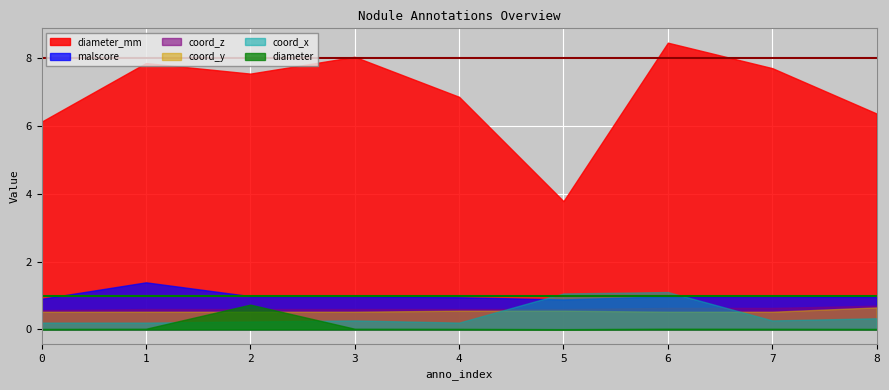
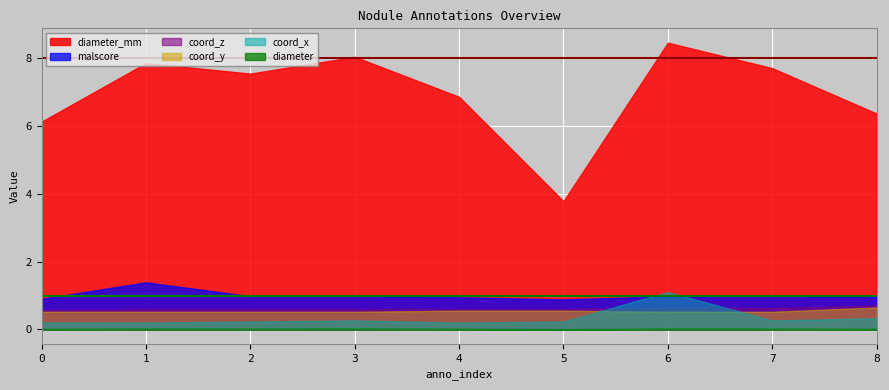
diameter, 2: 0.7 -> 0.0
coord_x, 5: 1.1 -> 0.2
